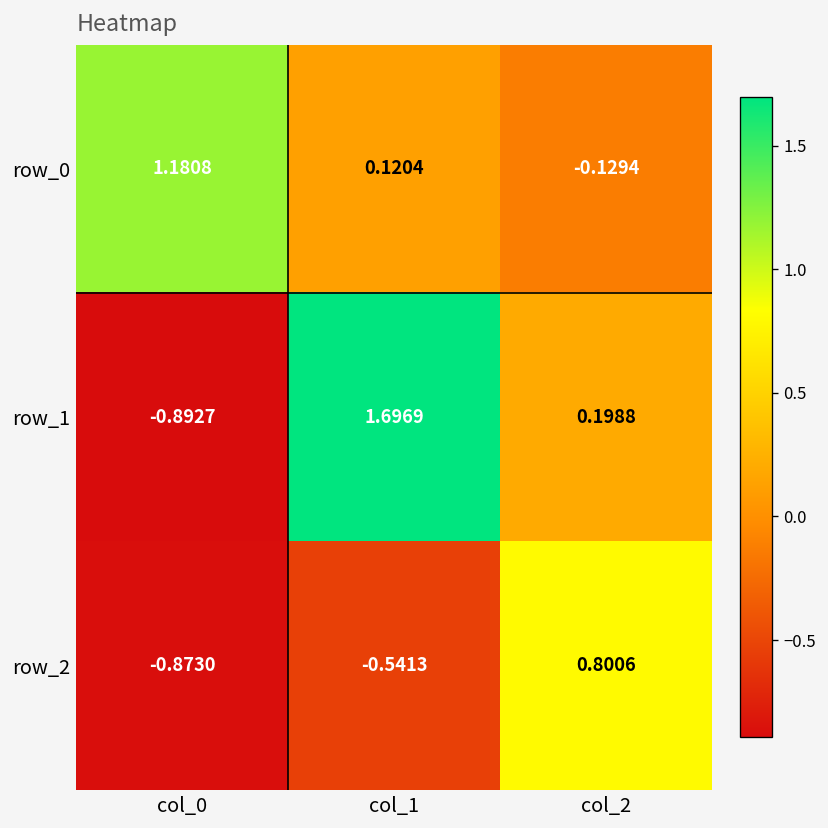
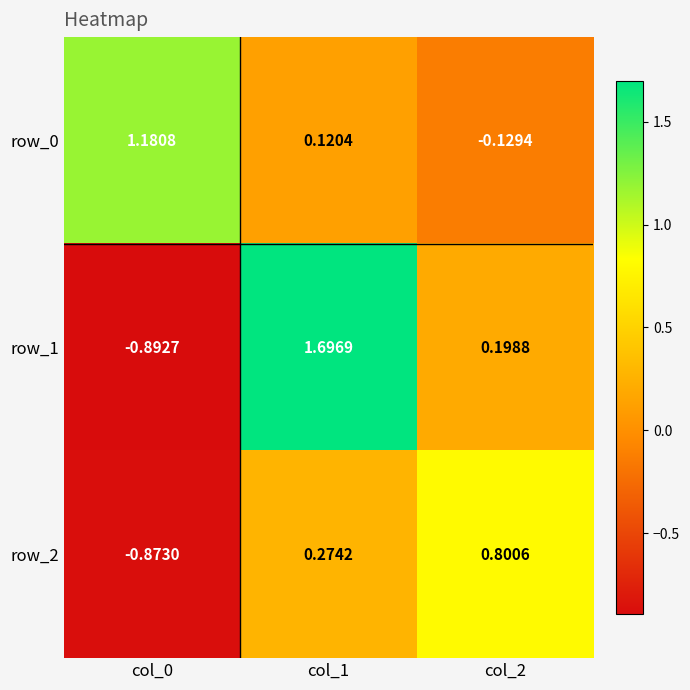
row_2, col_1: -0.5413 -> 0.2742
